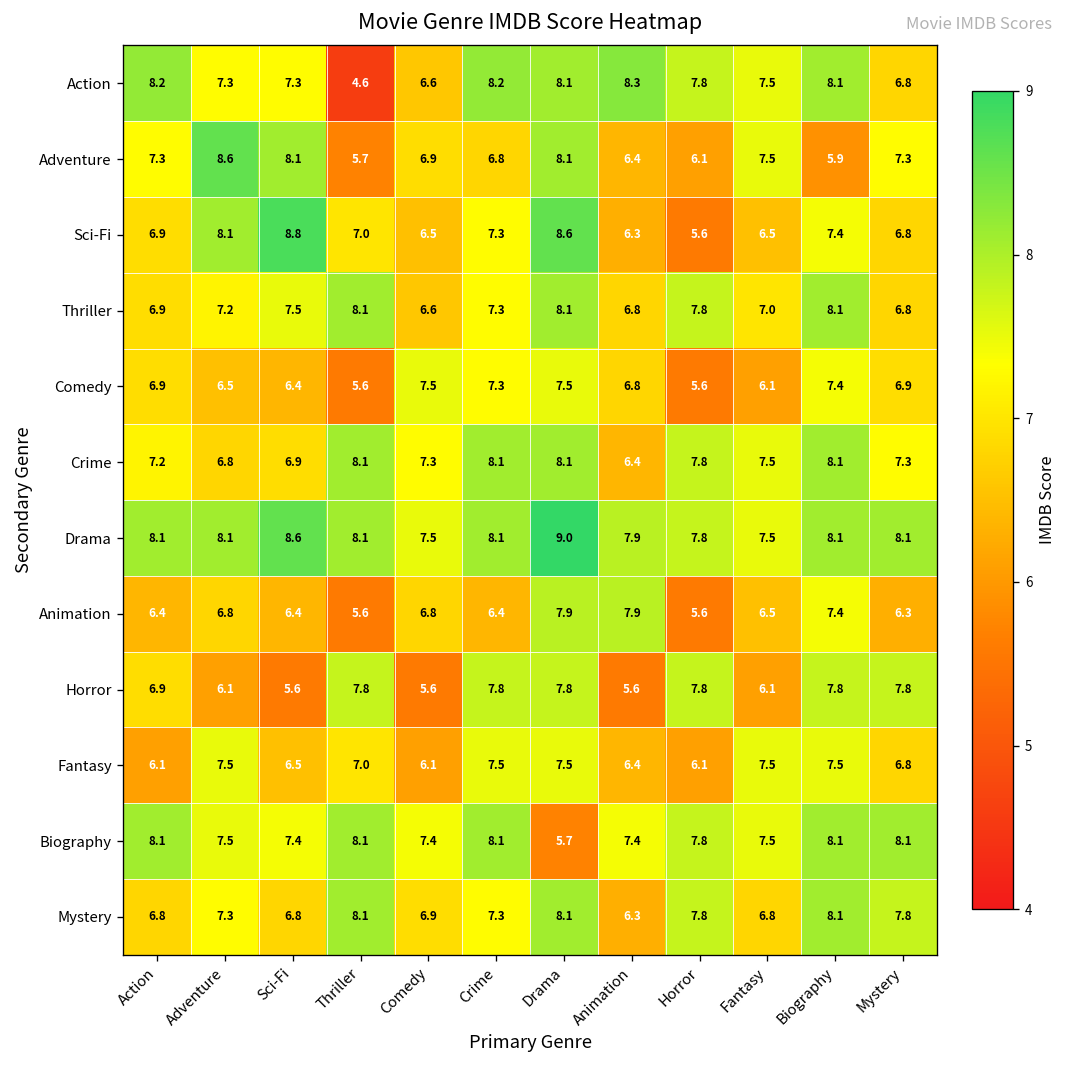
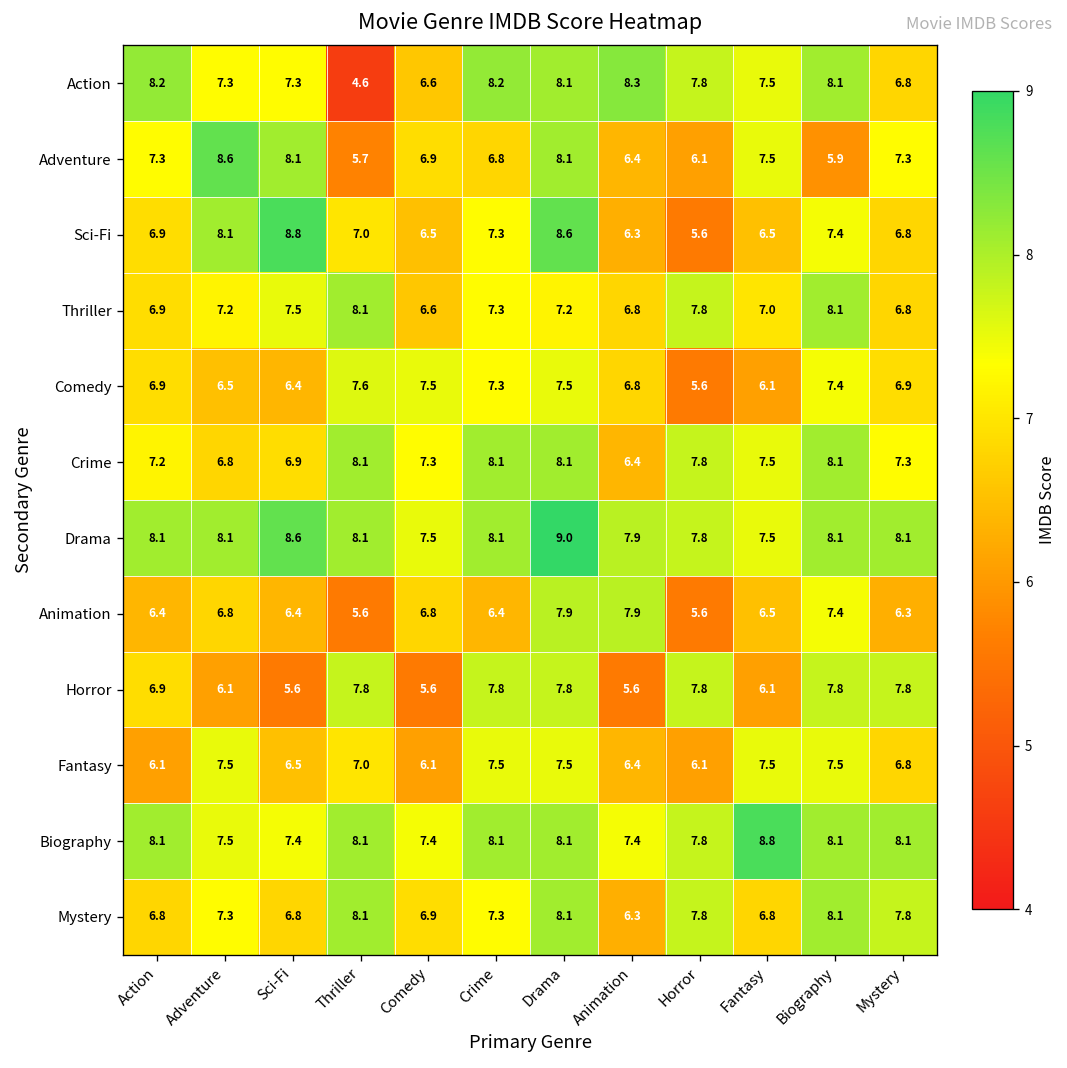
Thriller, Drama: 8.1 -> 7.2
Comedy, Thriller: 5.6 -> 7.6
Biography, Drama: 5.7 -> 8.1
Biography, Fantasy: 7.5 -> 8.8
